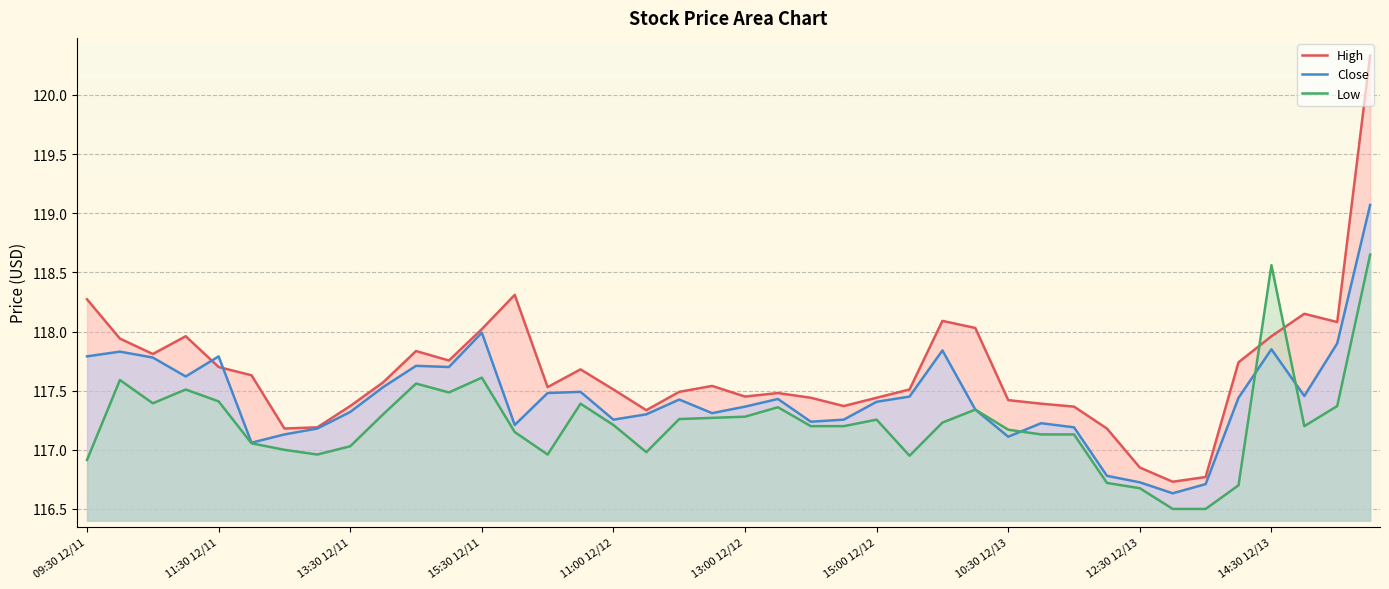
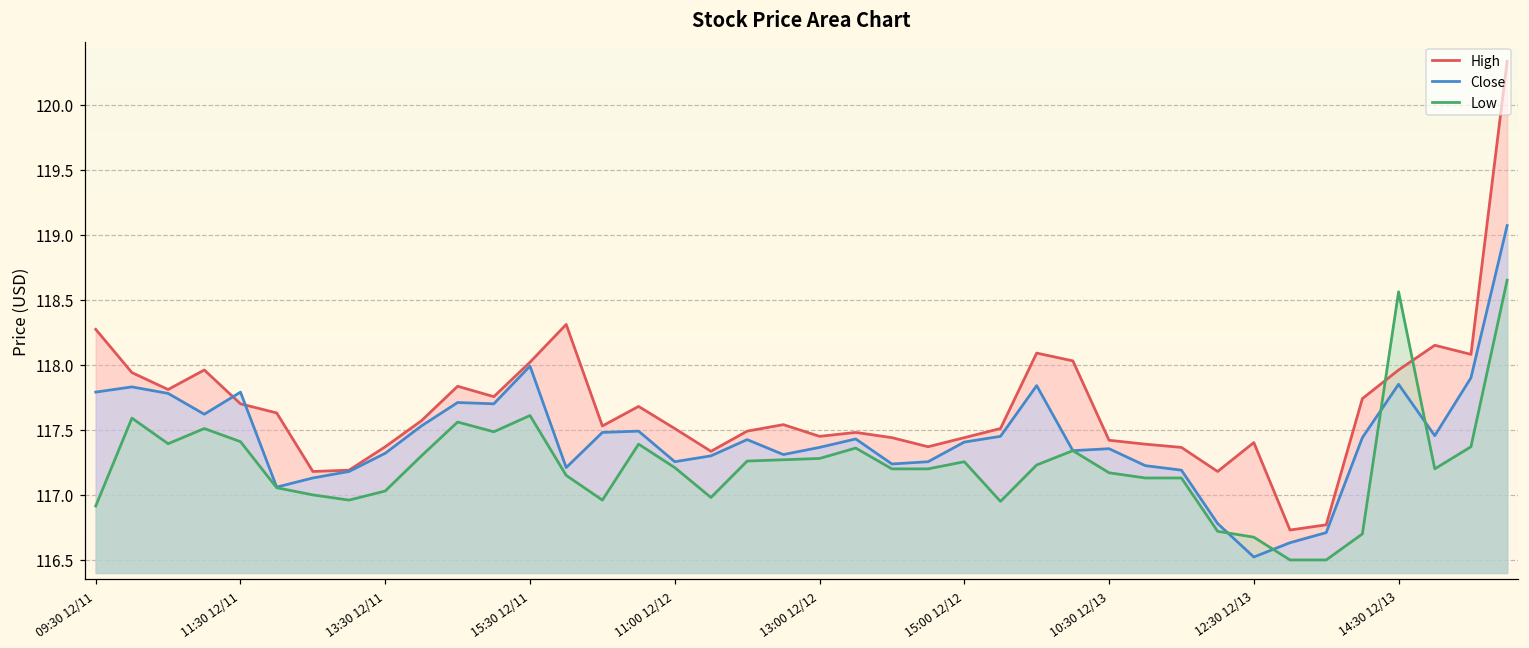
Close, 10:30 12/13: 117.11 -> 117.36
High, 12:30 12/13: 116.85 -> 117.40
Close, 12:30 12/13: 116.72 -> 116.52
